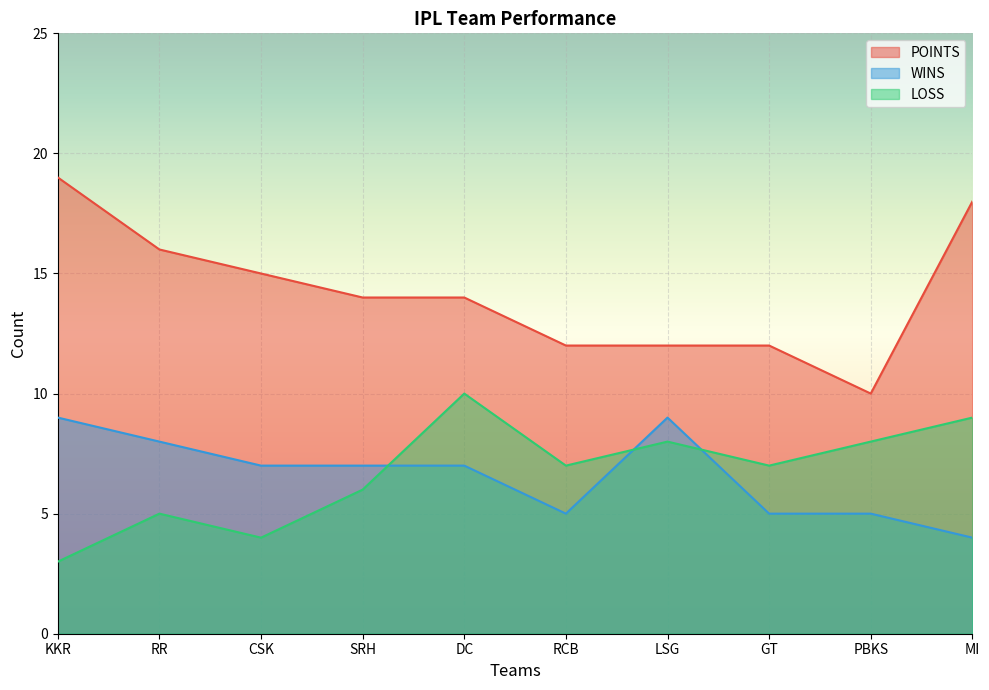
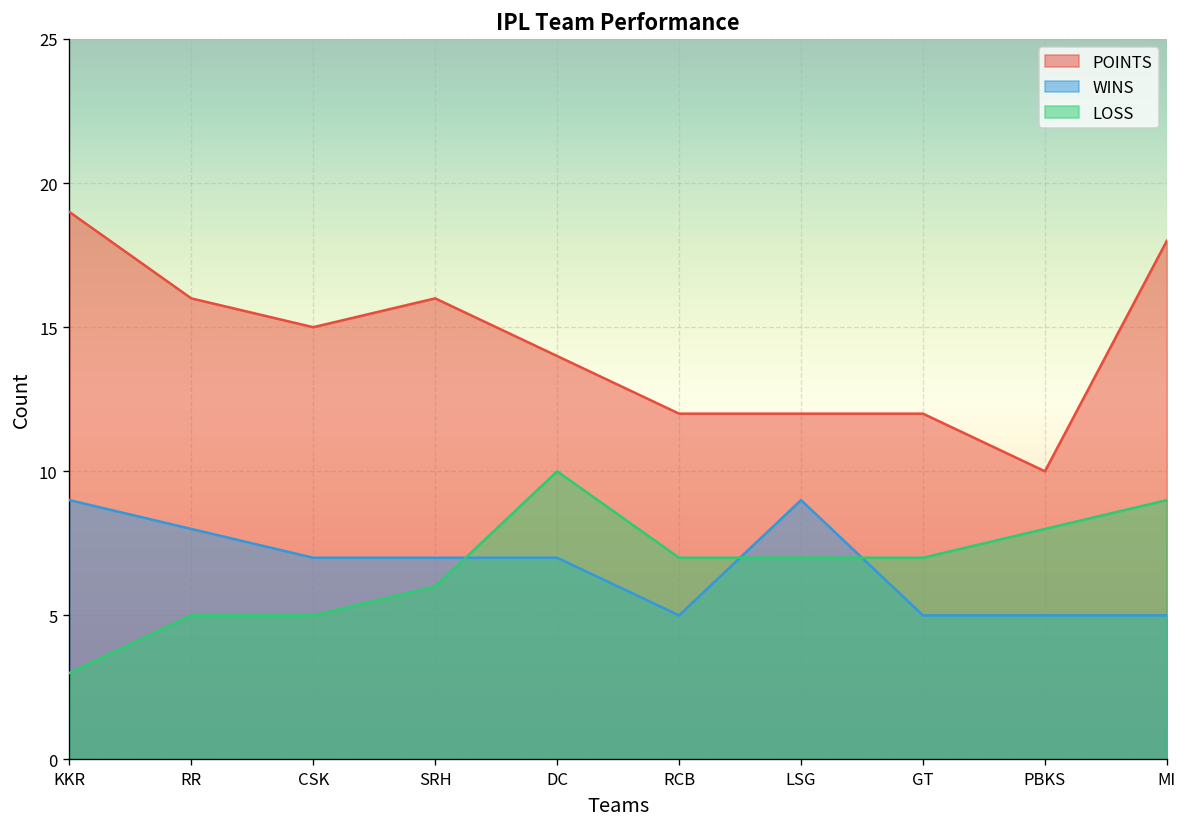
LOSS, CSK: 4 -> 5
POINTS, SRH: 14 -> 16
LOSS, LSG: 8 -> 7
WINS, MI: 4 -> 5
